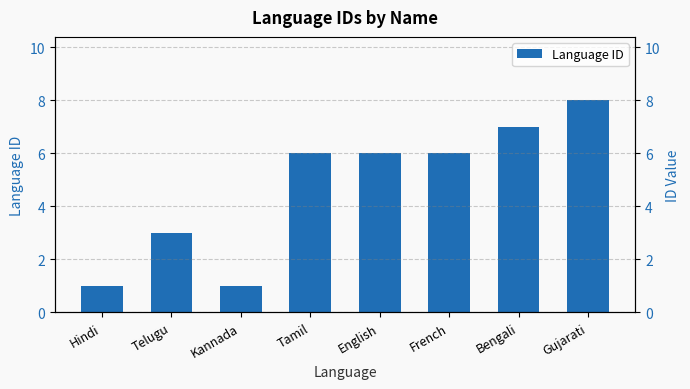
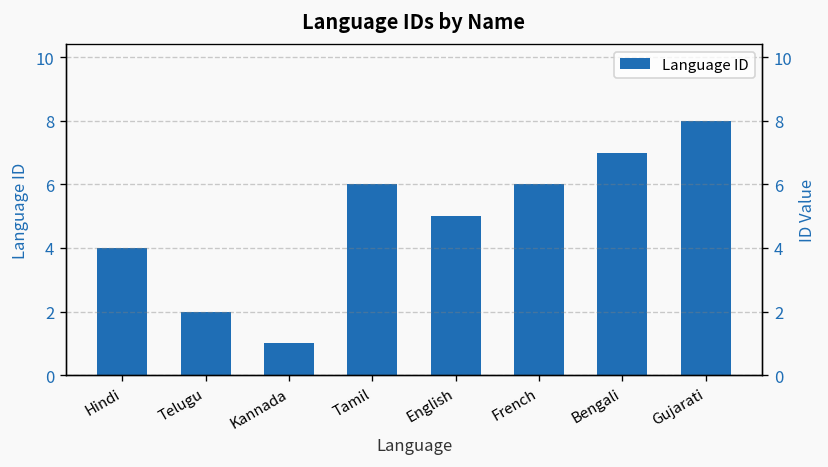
Hindi: 1 -> 4
Telugu: 3 -> 2
English: 6 -> 5
